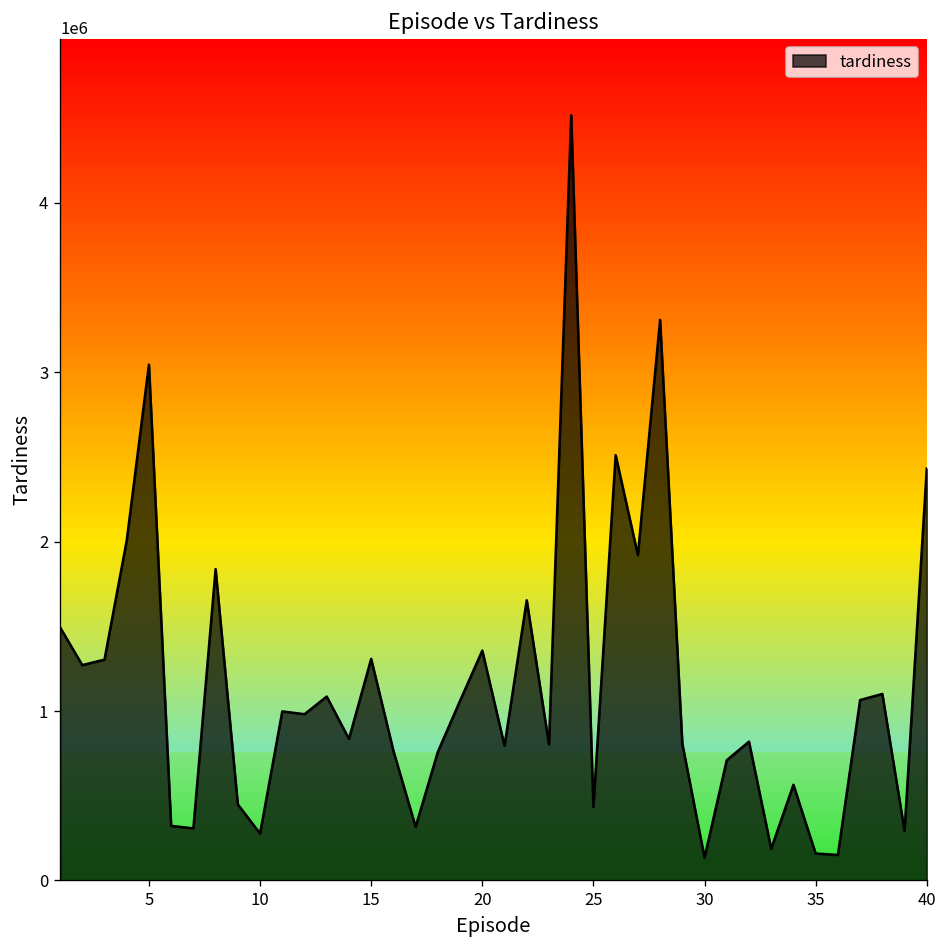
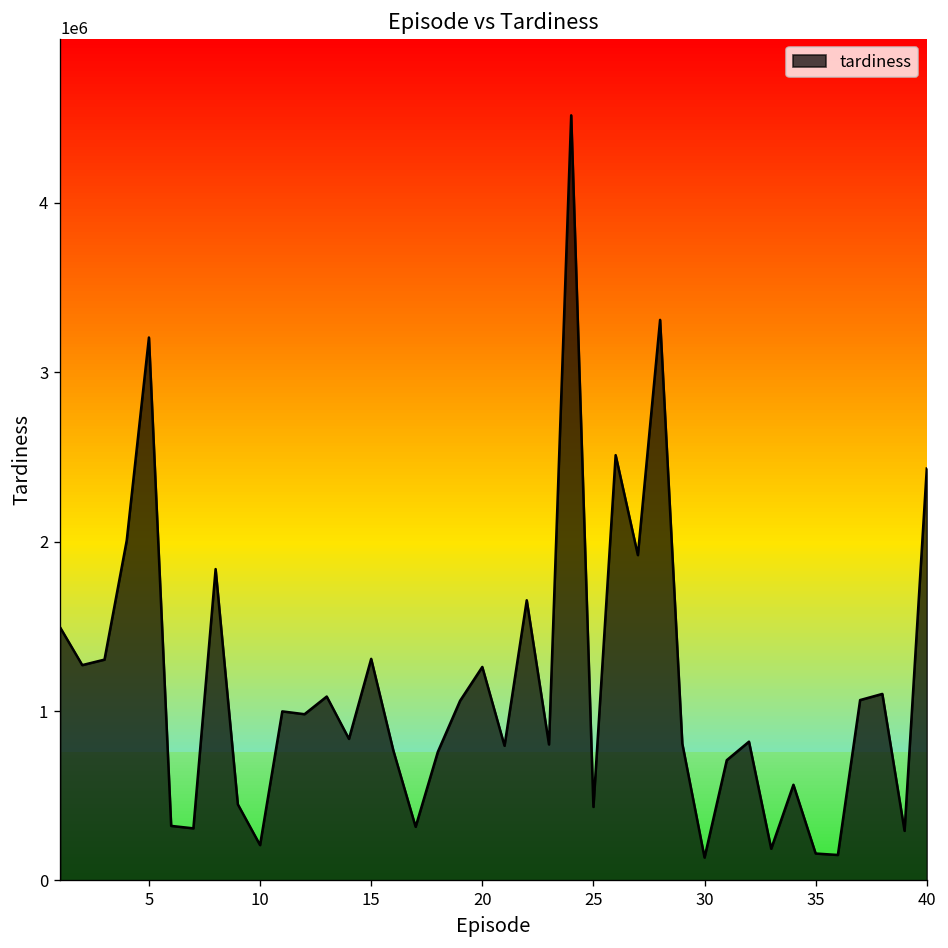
5: 3050000 -> 3210000
10: 280000 -> 210000
20: 1360000 -> 1260000
